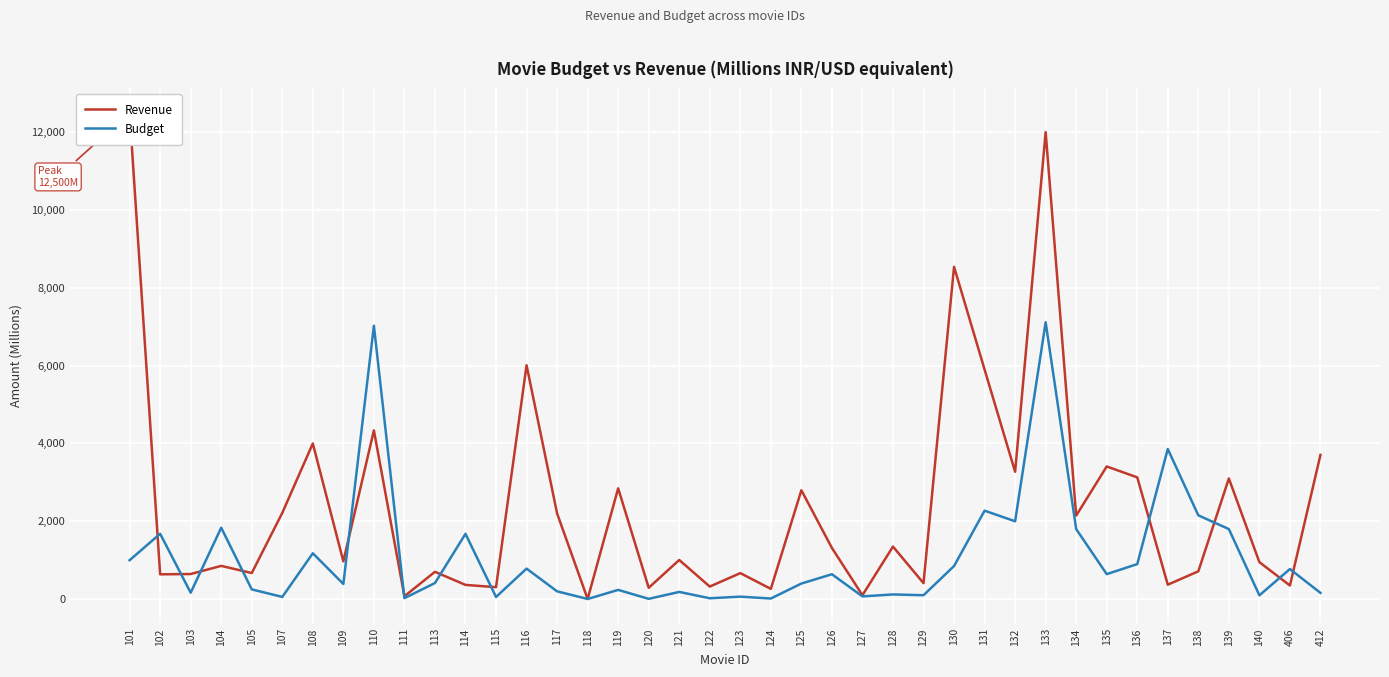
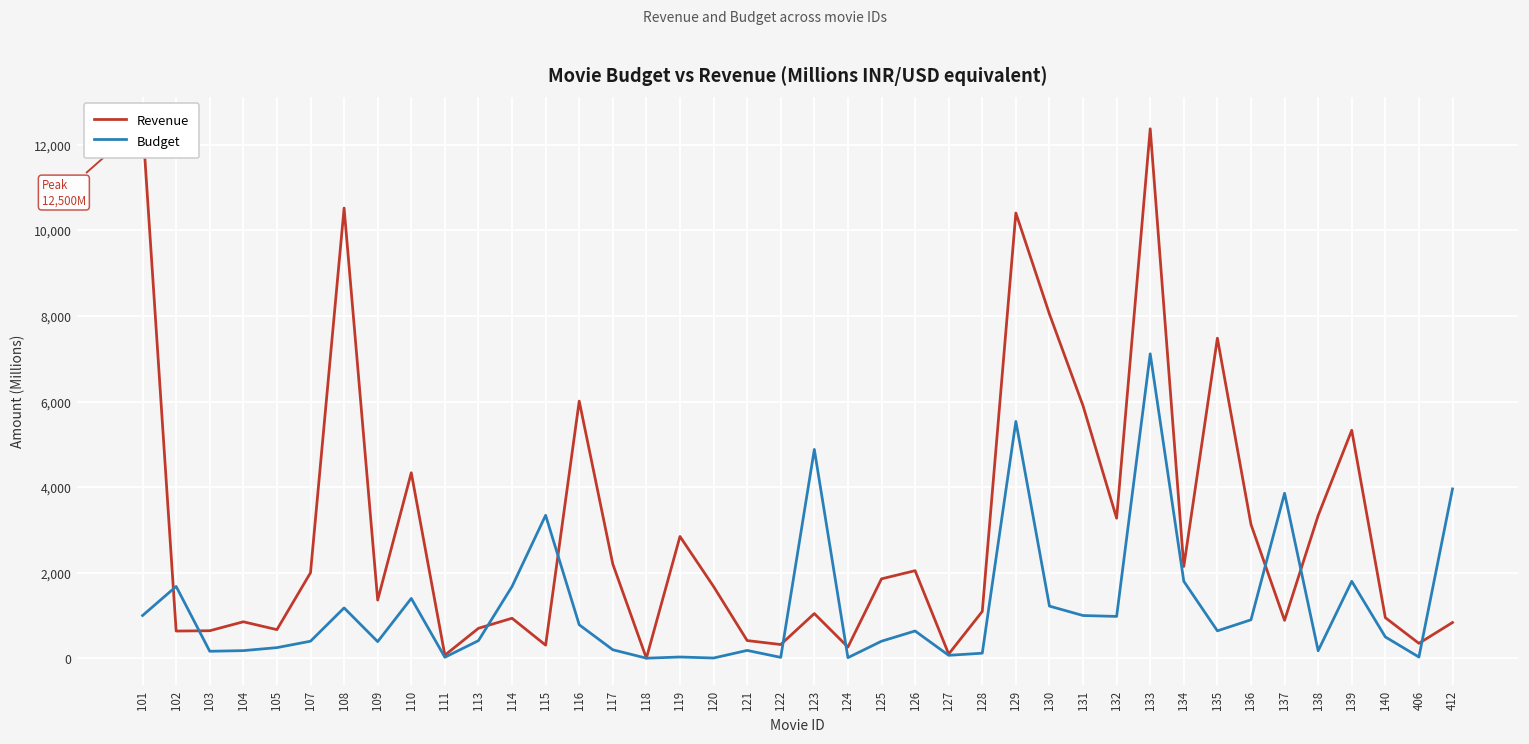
Budget, 104: 1,800 -> 200
Revenue, 107: 2,200 -> 2,000
Budget, 107: 100 -> 400
Revenue, 108: 4,000 -> 10,500
Revenue, 109: 1,000 -> 1,400
Budget, 110: 7,000 -> 1,400
Revenue, 114: 400 -> 900
Budget, 115: 100 -> 3,300
Budget, 119: 200 -> 0
Revenue, 120: 300 -> 1,700
Revenue, 121: 1,000 -> 400
Revenue, 123: 700 -> 1,000
Budget, 123: 100 -> 4,900
Revenue, 125: 2,800 -> 1,900
Revenue, 126: 1,300 -> 2,000
Revenue, 128: 1,400 -> 1,100
Revenue, 129: 400 -> 10,400
Budget, 129: 100 -> 5,500
Revenue, 130: 8,500 -> 8,000
Budget, 130: 900 -> 1,200
Budget, 131: 2,300 -> 1,000
Budget, 132: 2,000 -> 1,000
Revenue, 133: 12,000 -> 12,400
Revenue, 135: 3,400 -> 7,500
Revenue, 137: 400 -> 900
Revenue, 138: 700 -> 3,300
Budget, 138: 2,200 -> 200
Revenue, 139: 3,100 -> 5,300
Budget, 140: 100 -> 500
Budget, 406: 800 -> 0
Revenue, 412: 3,700 -> 800
Budget, 412: 200 -> 4,000
